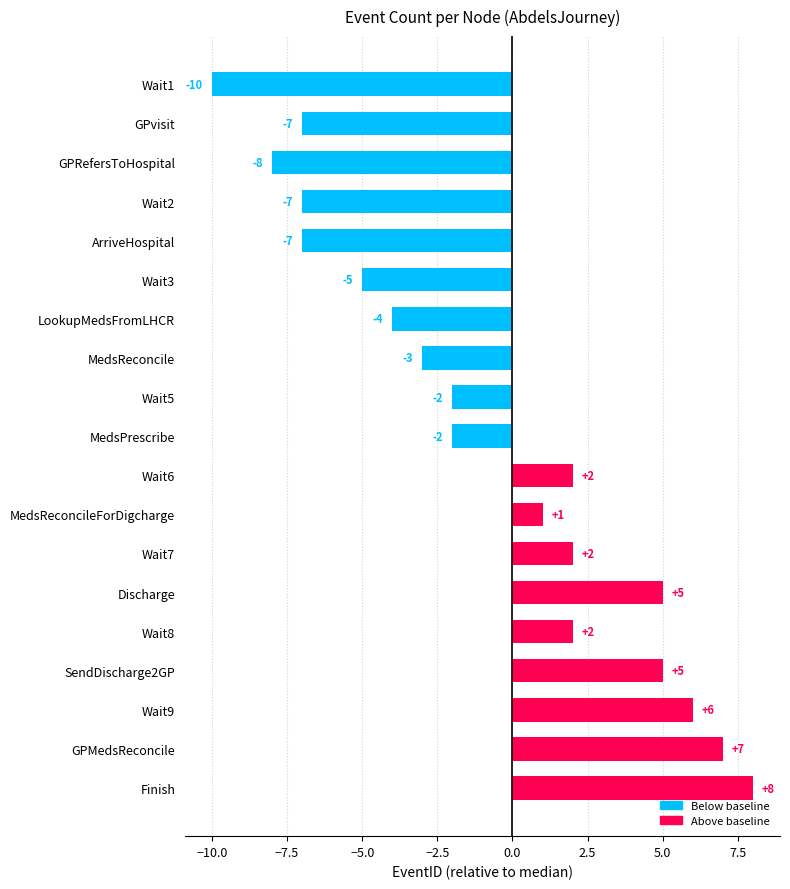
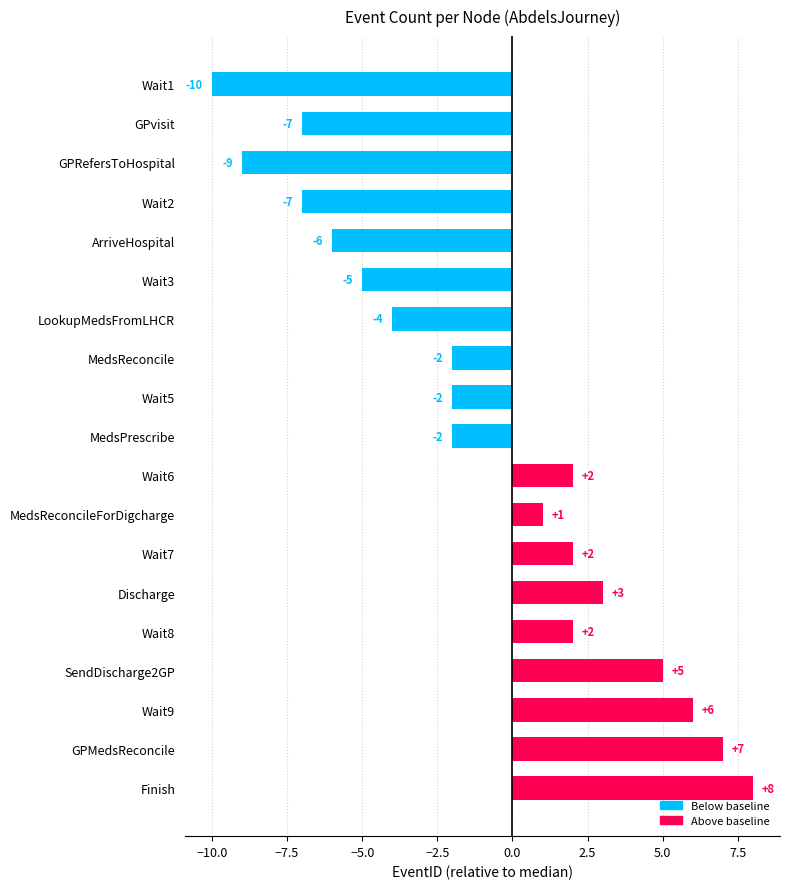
GPRefersToHospital: -8 -> -9
ArriveHospital: -7 -> -6
MedsReconcile: -3 -> -2
Discharge: +5 -> +3
